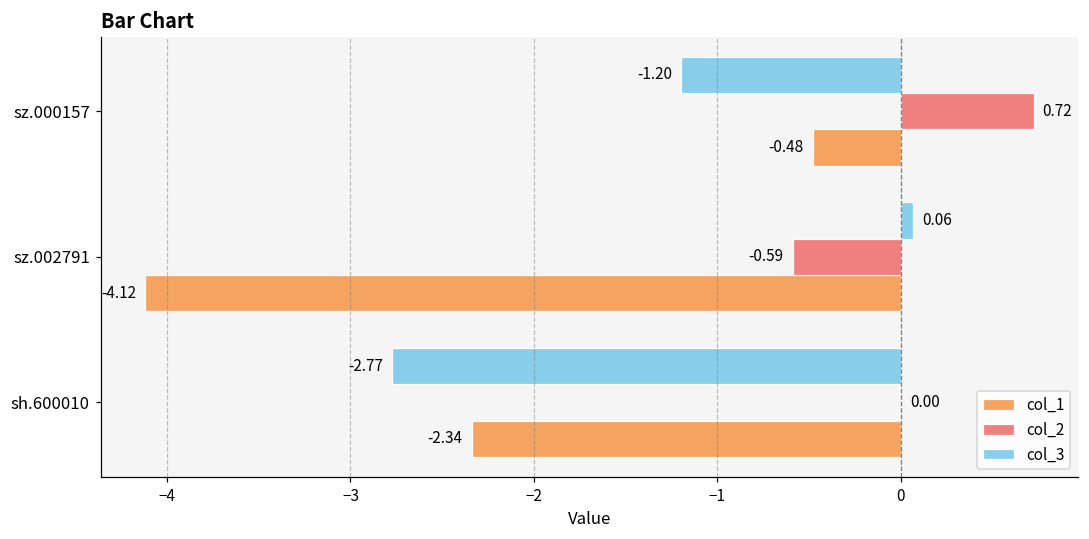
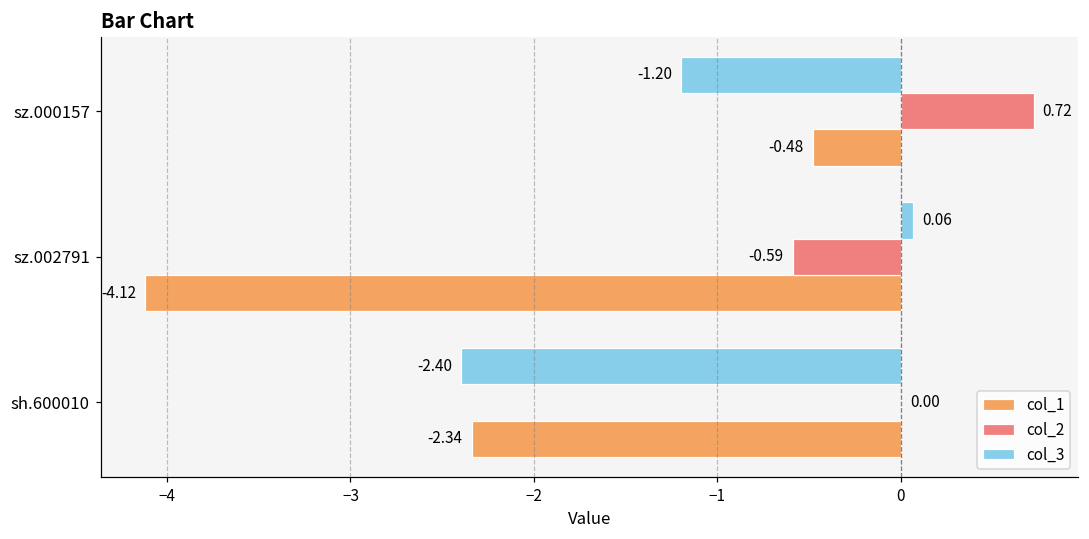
col_3, sh.600010: -2.77 -> -2.40
